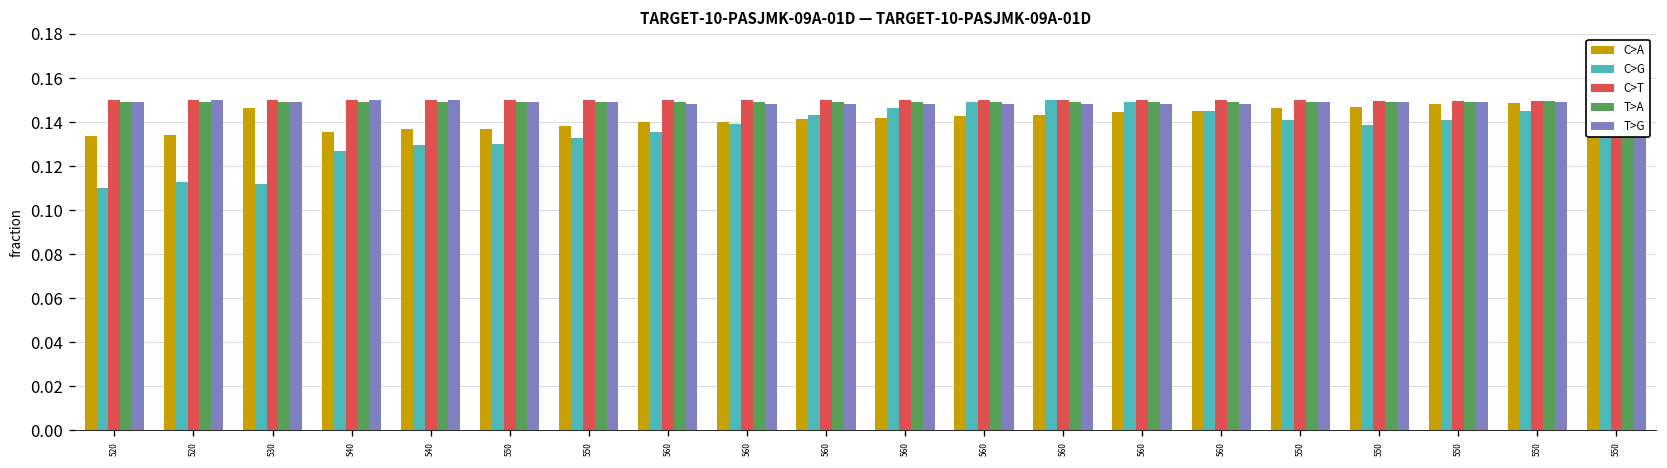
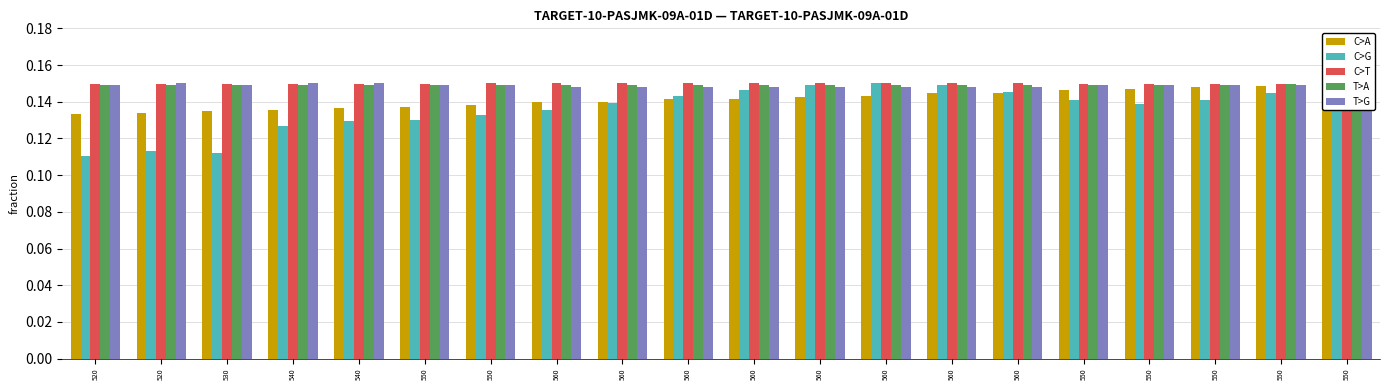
C>A, 530: 0.146 -> 0.135
